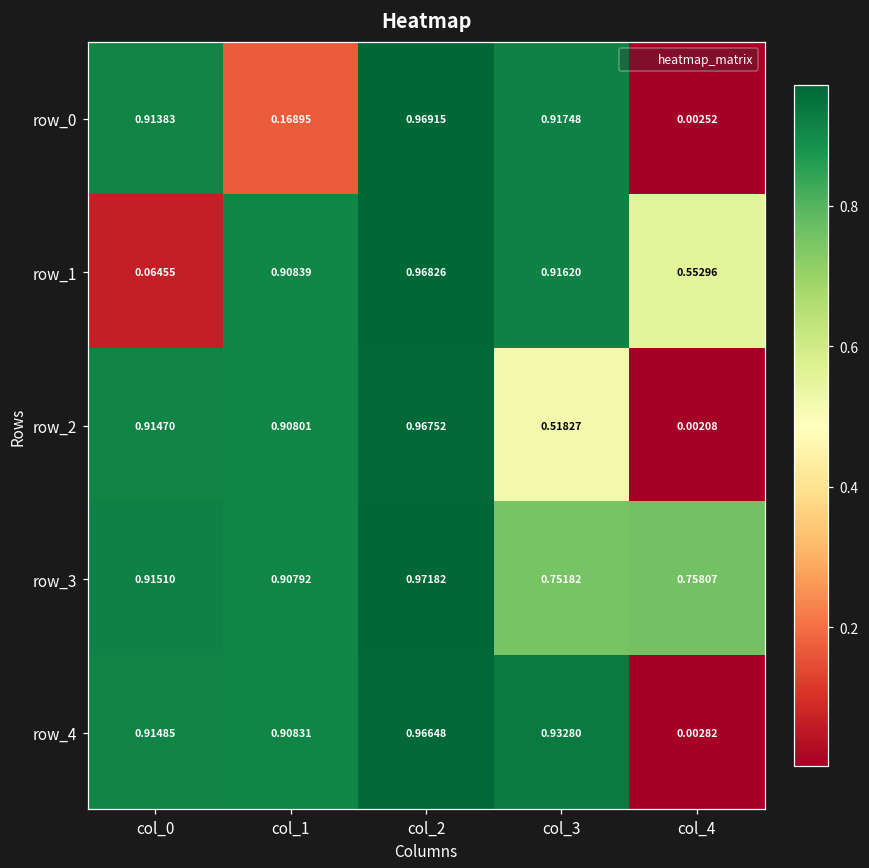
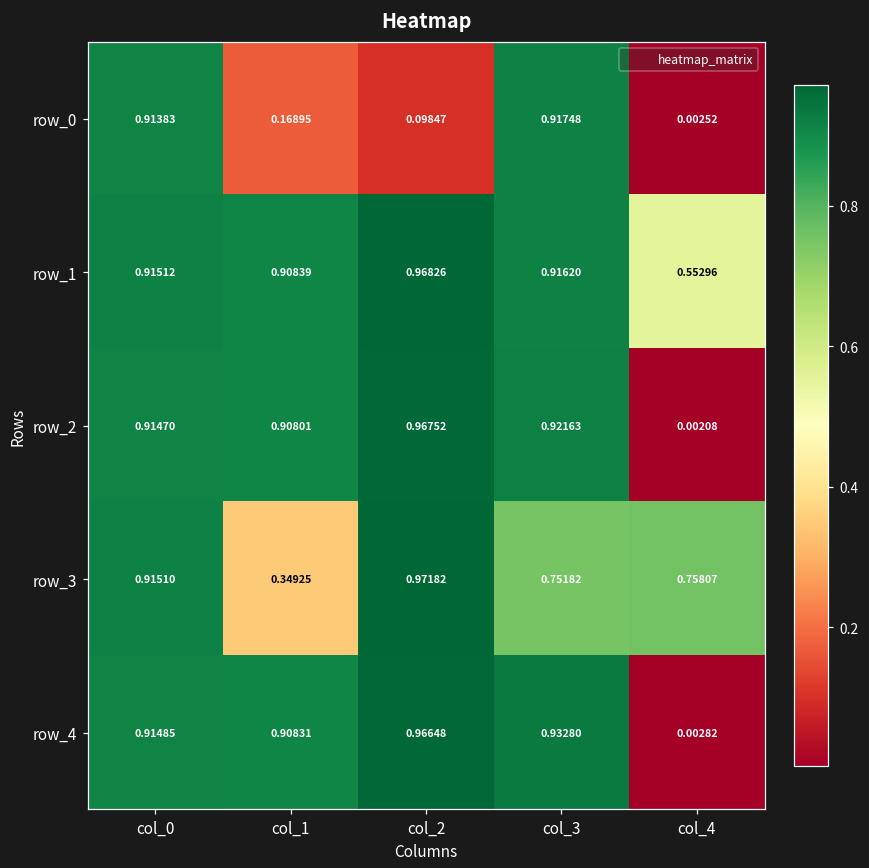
row_0, col_2: 0.96915 -> 0.09847
row_1, col_0: 0.06455 -> 0.91512
row_2, col_3: 0.51827 -> 0.92163
row_3, col_1: 0.90792 -> 0.34925
